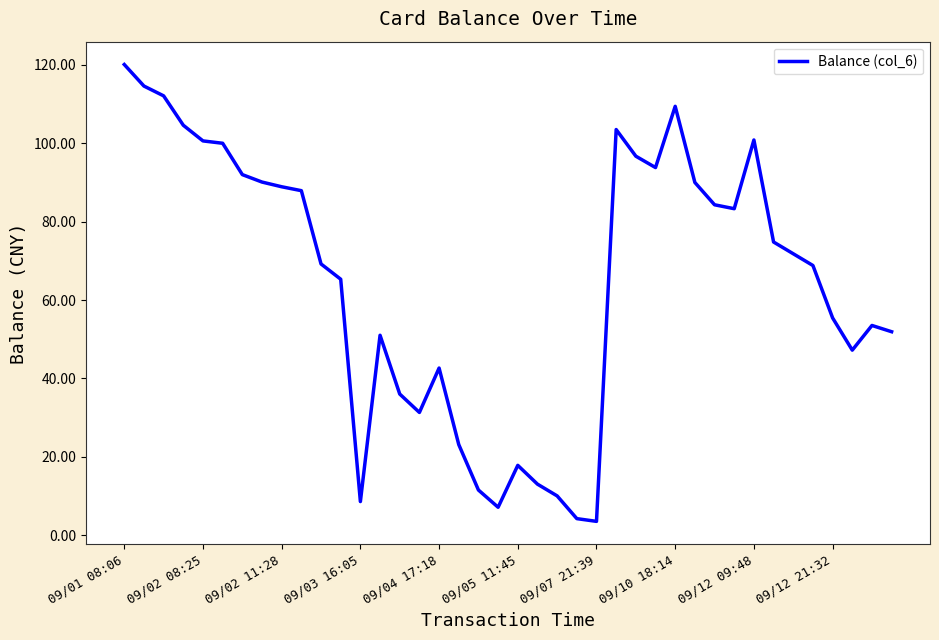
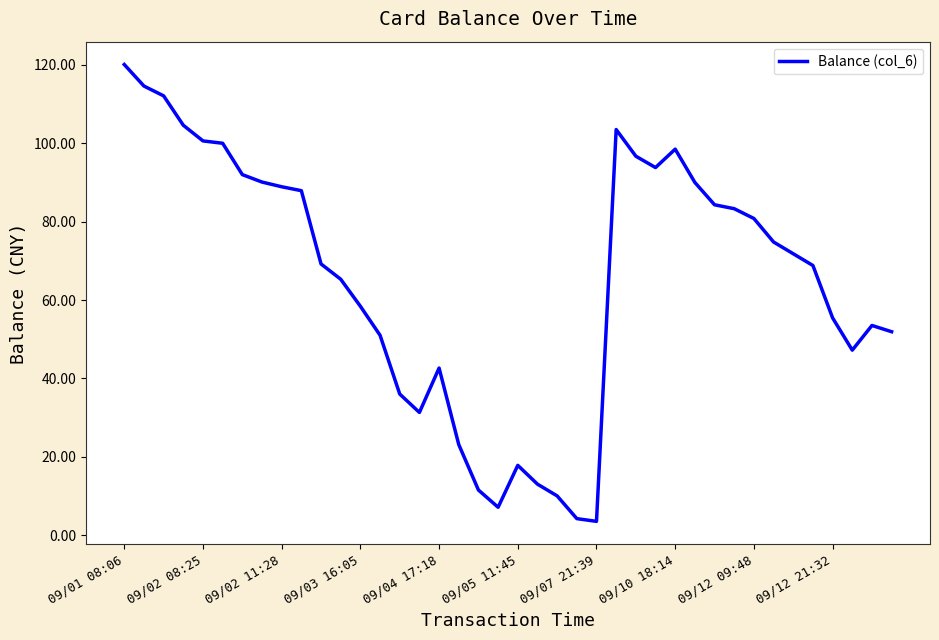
09/03 16:05: 9 -> 58
09/10 18:14: 109 -> 99
09/12 09:48: 101 -> 81
